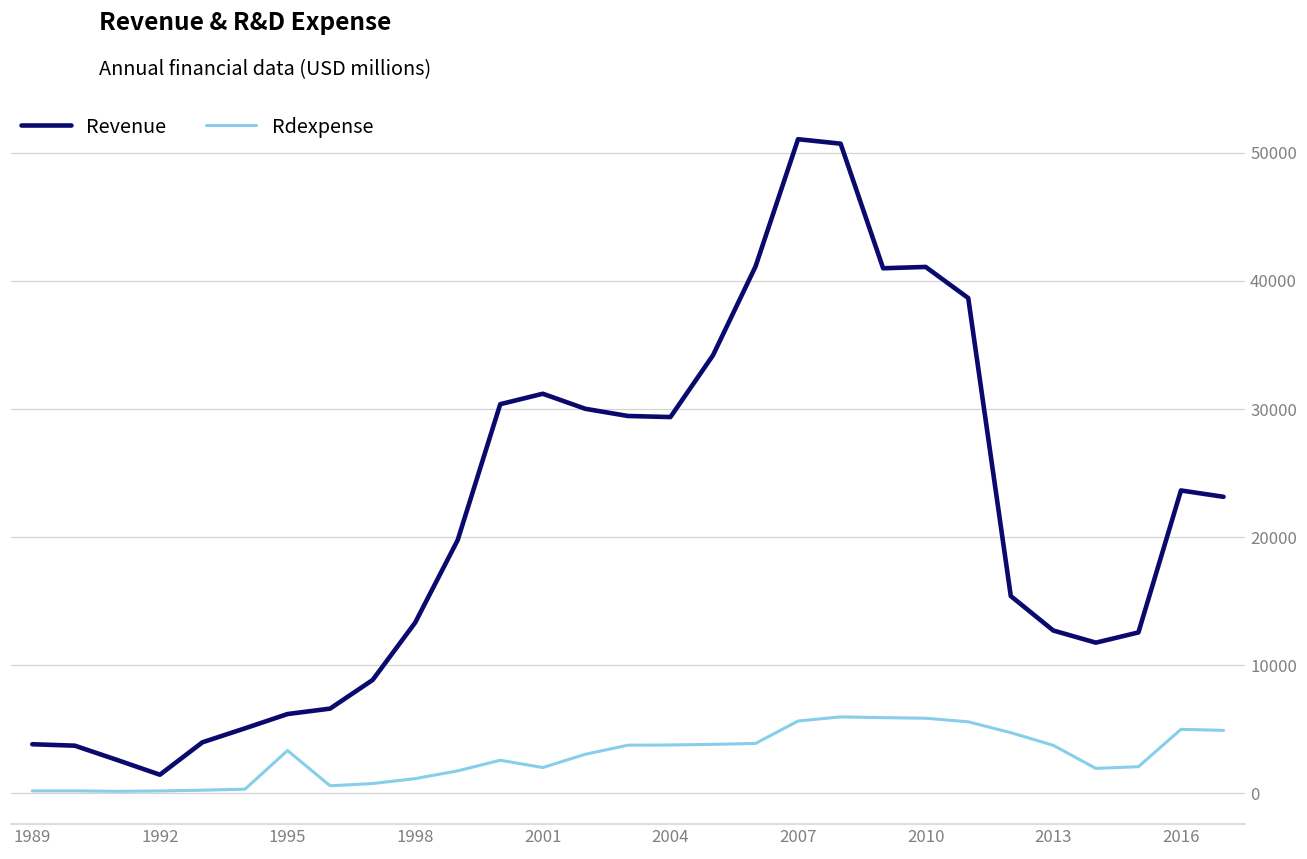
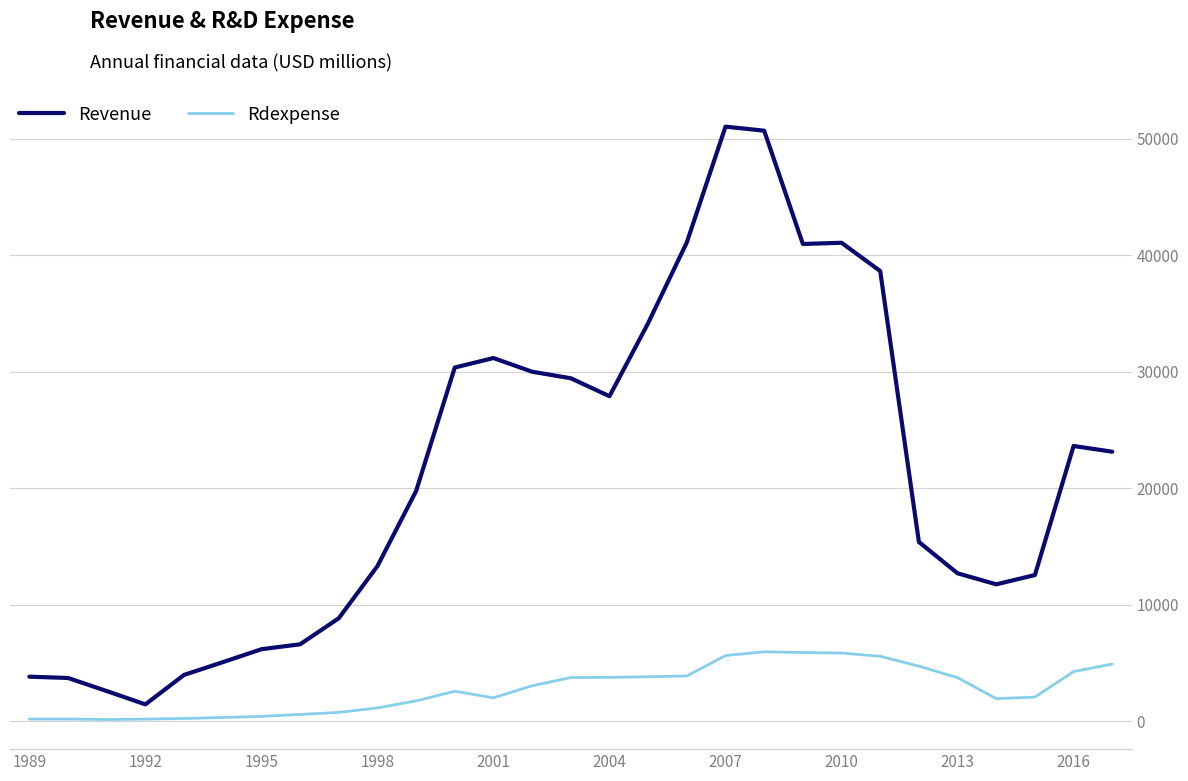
Rdexpense, 1995: 3300 -> 400
Revenue, 2004: 29400 -> 27900
Rdexpense, 2016: 5000 -> 4300
